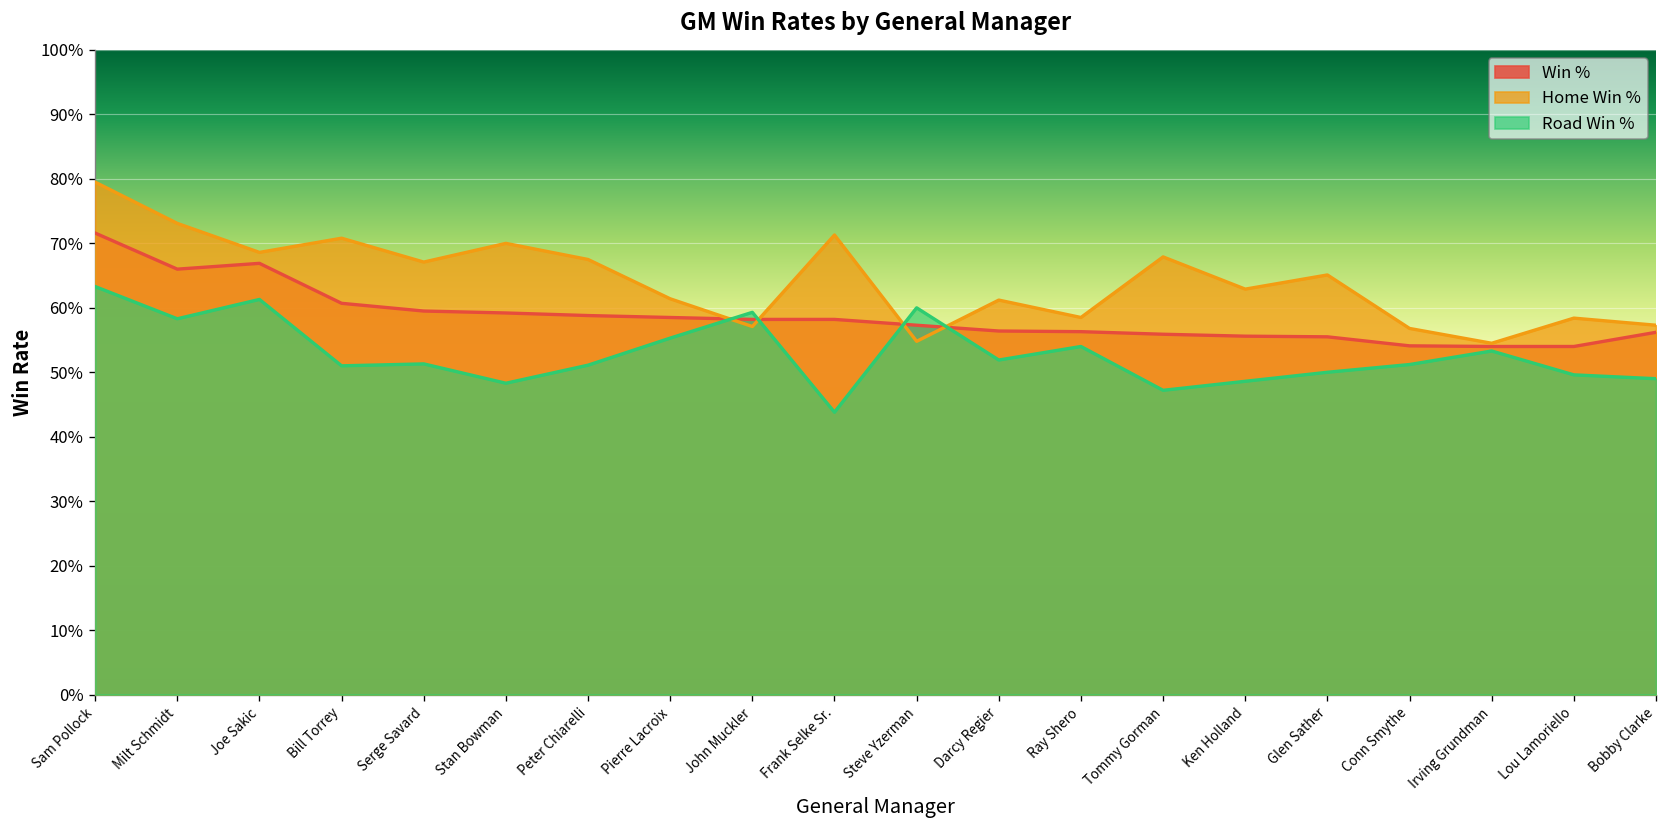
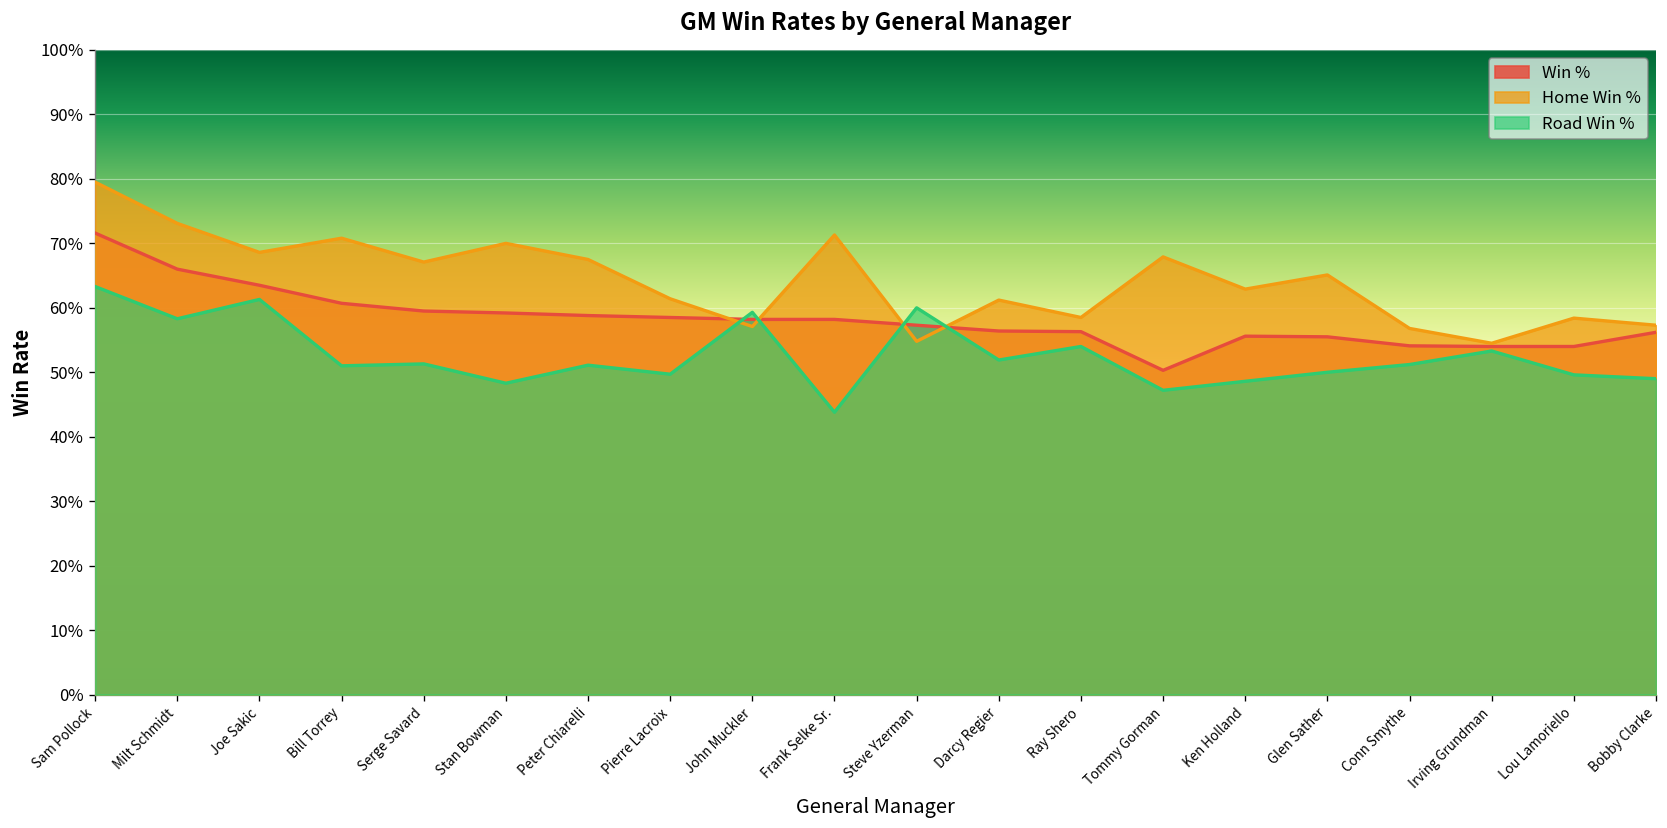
Win %, Joe Sakic: 67% -> 64%
Road Win %, Pierre Lacroix: 55% -> 50%
Win %, Tommy Gorman: 56% -> 50%
